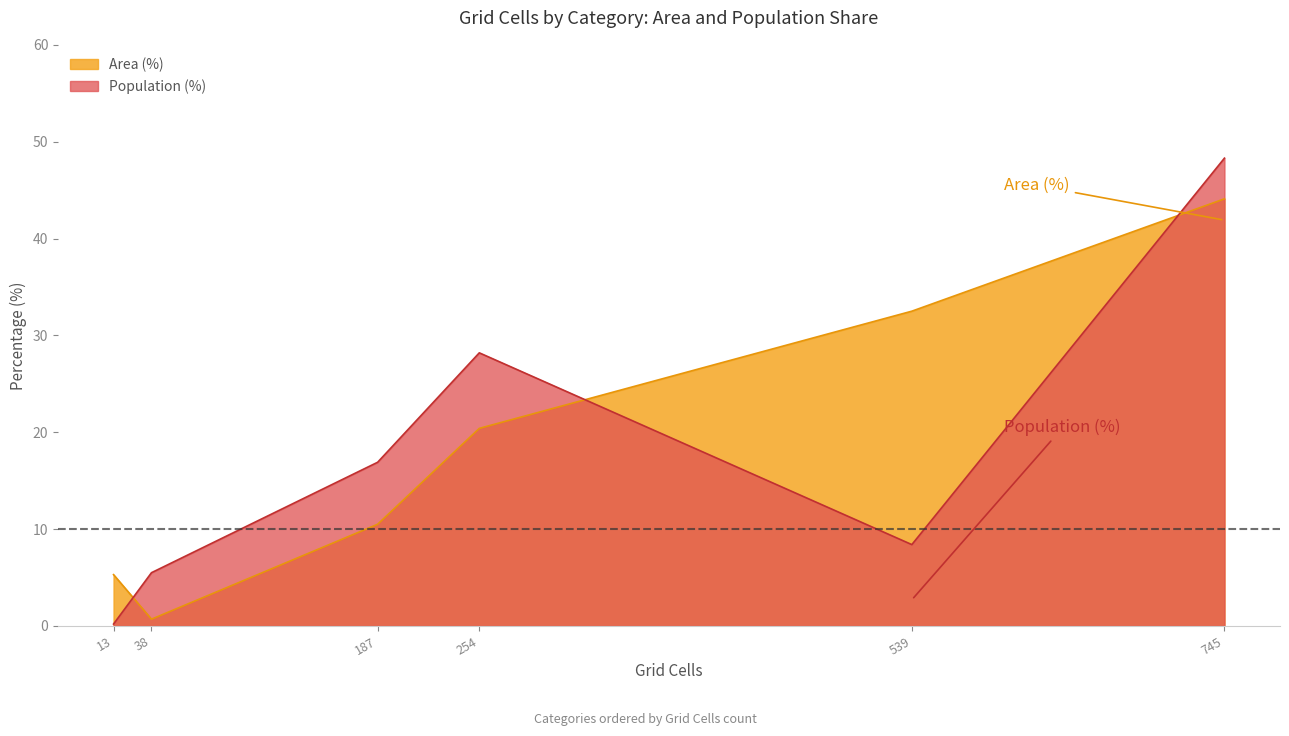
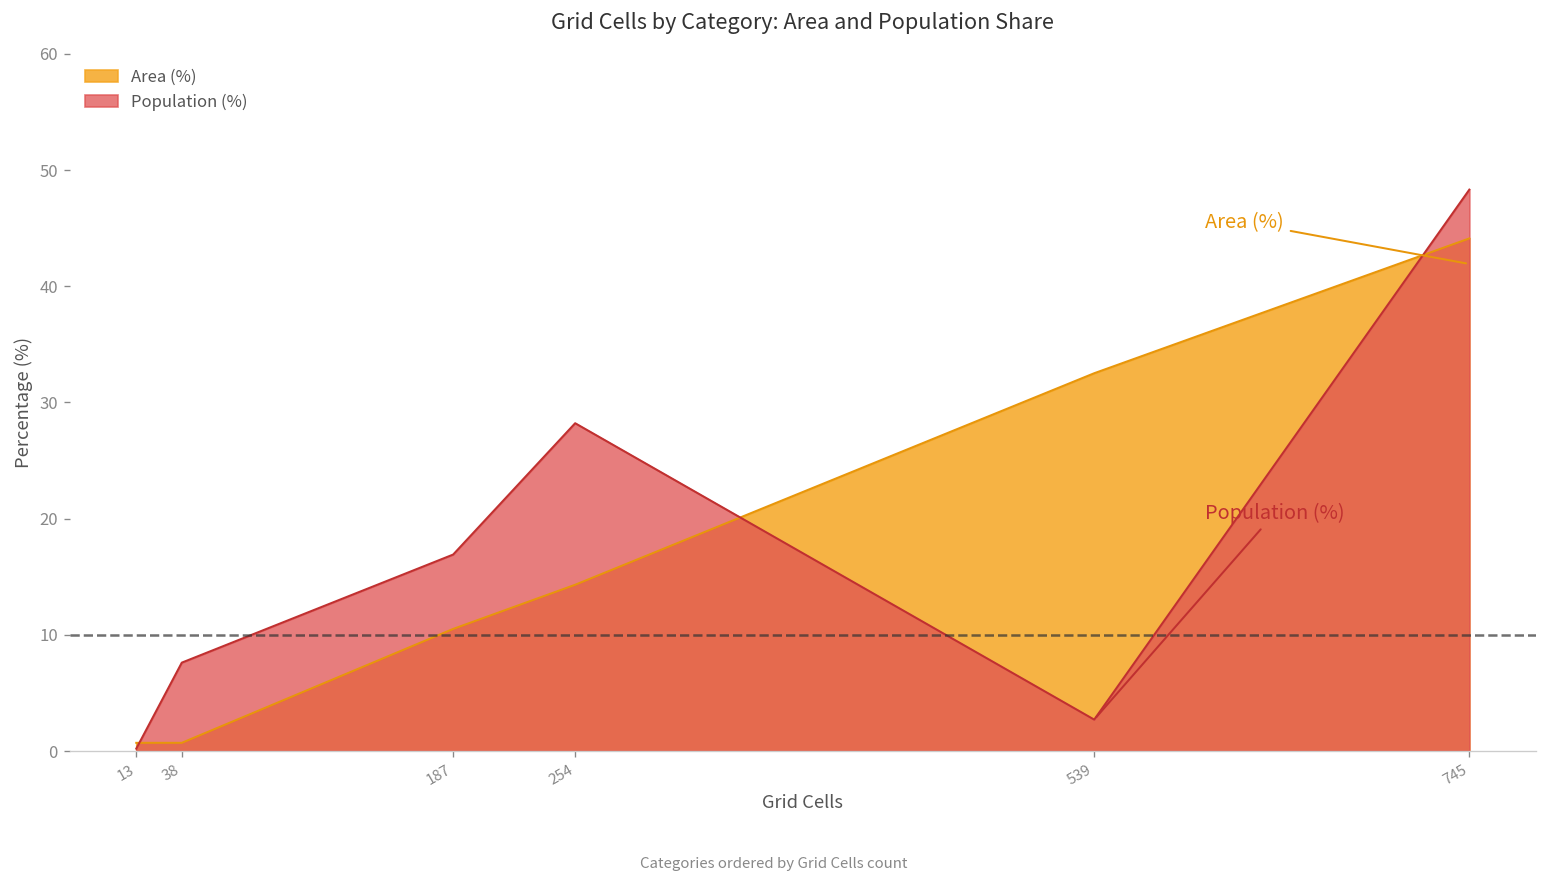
Area (%), 13: 5 -> 1
Population (%), 38: 6 -> 8
Area (%), 254: 20 -> 14
Population (%), 539: 8 -> 3
